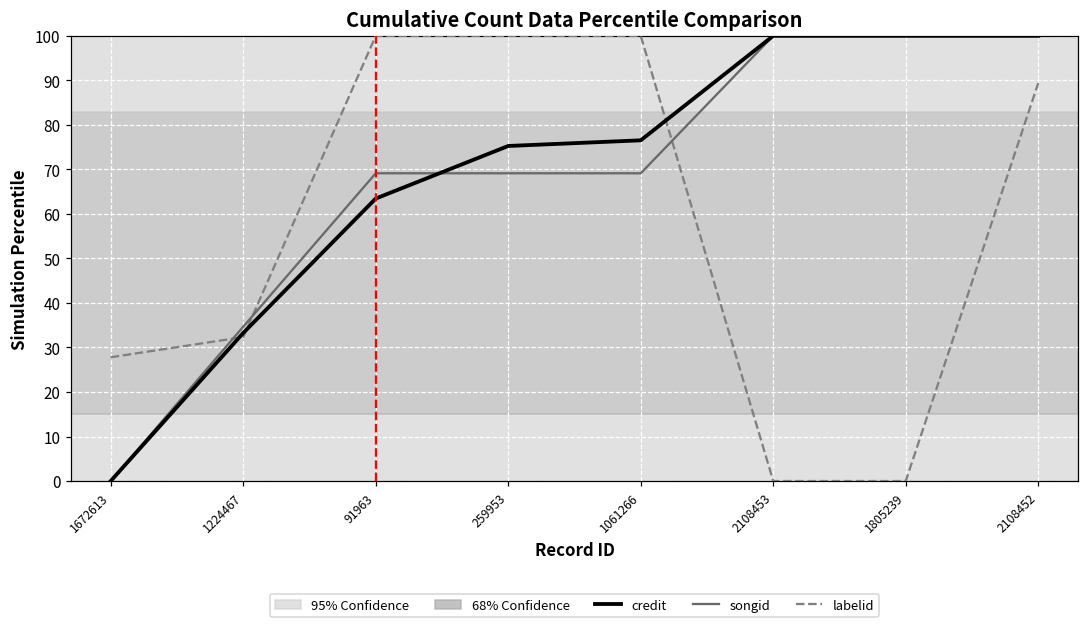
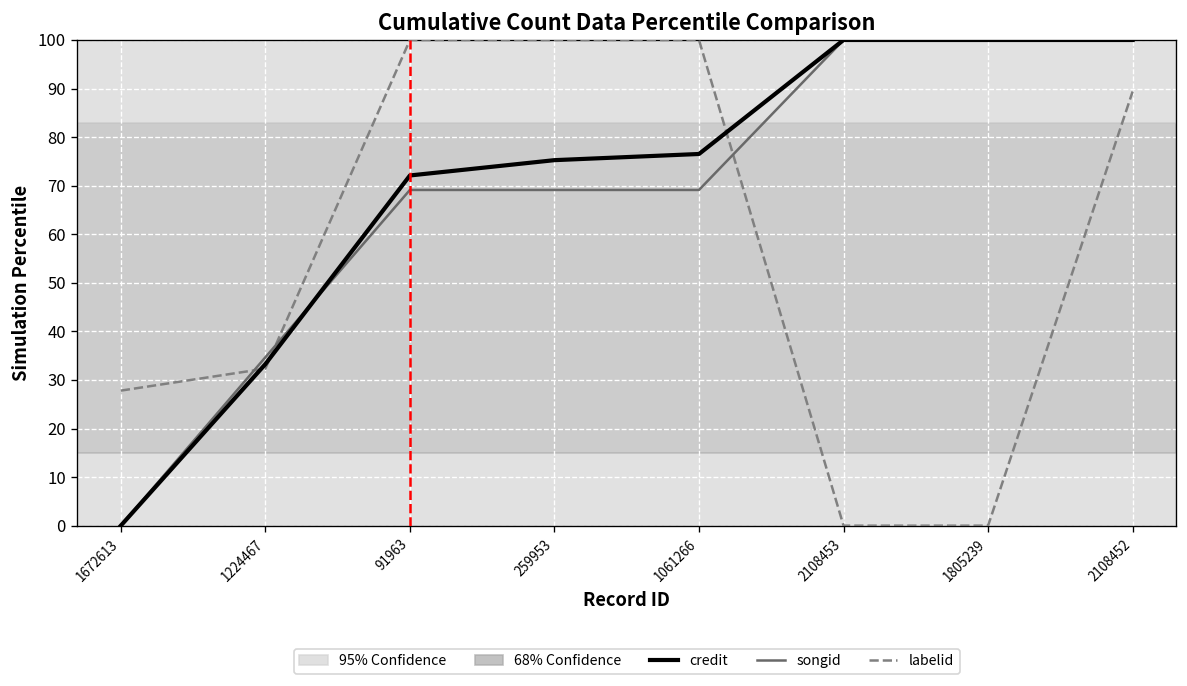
credit, 91963: 63 -> 72
